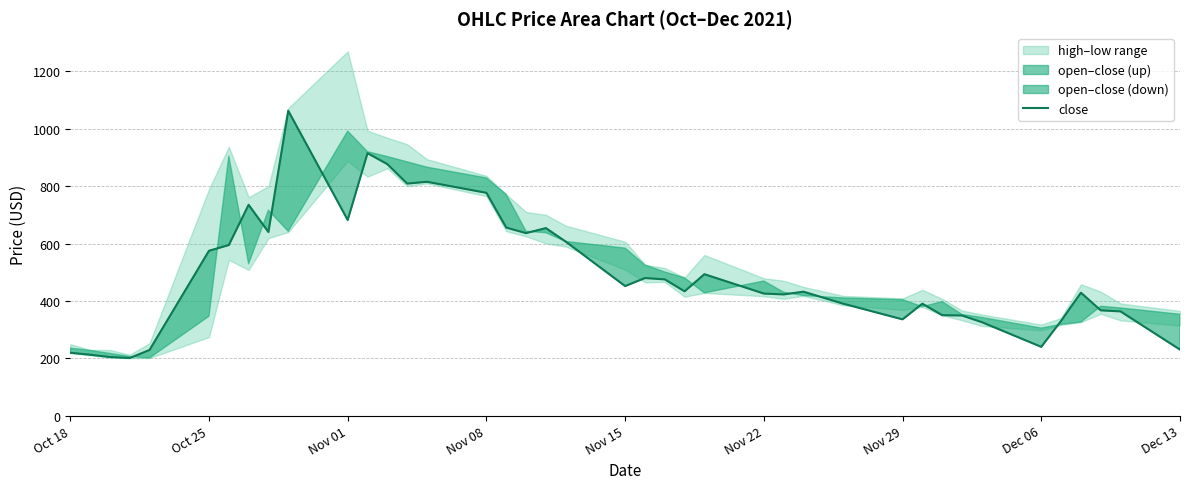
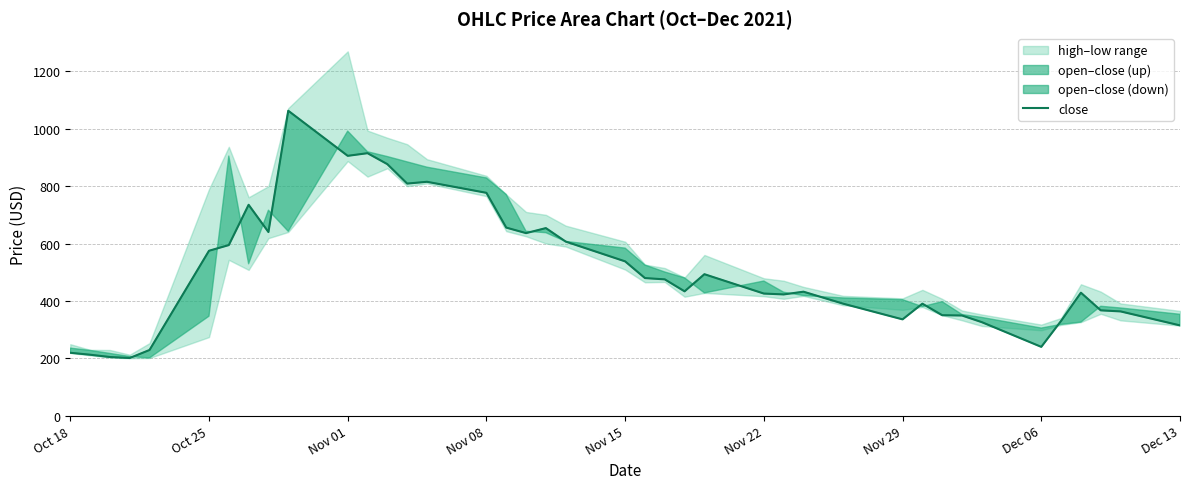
close, Nov 01: 680 -> 910
close, Nov 15: 450 -> 540
close, Dec 13: 230 -> 310
